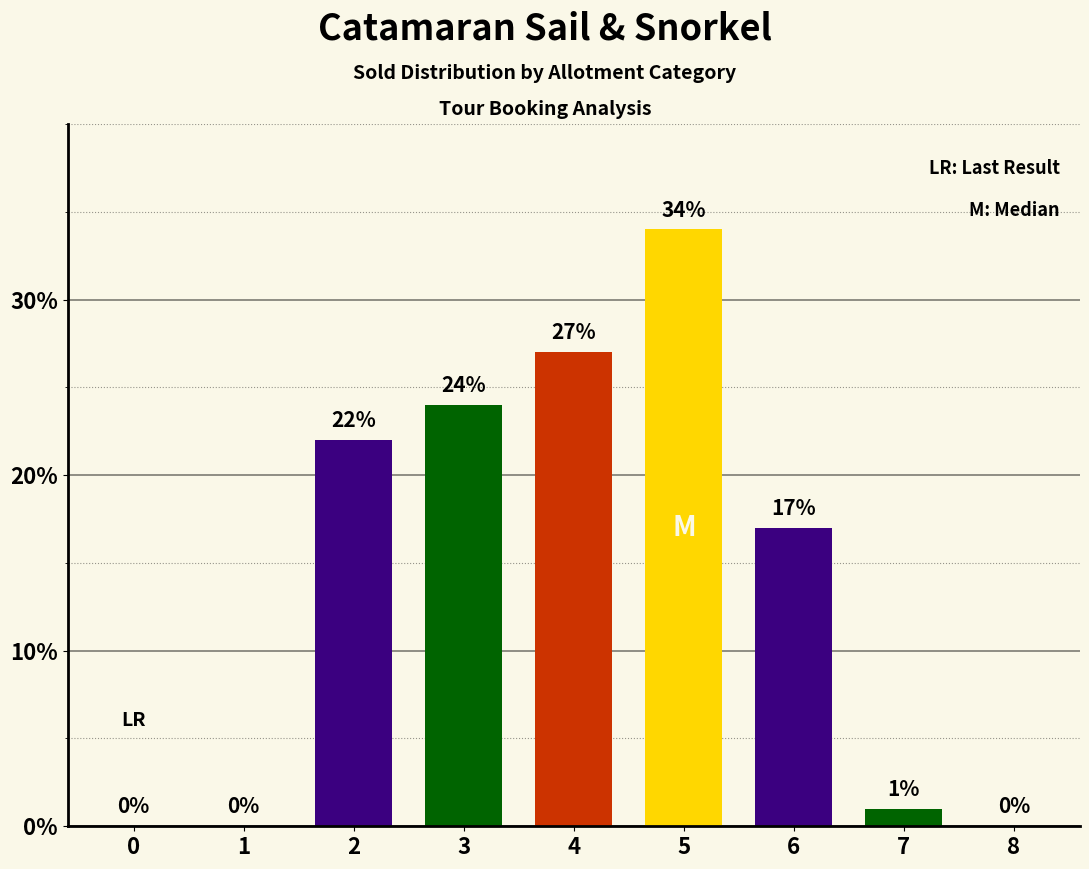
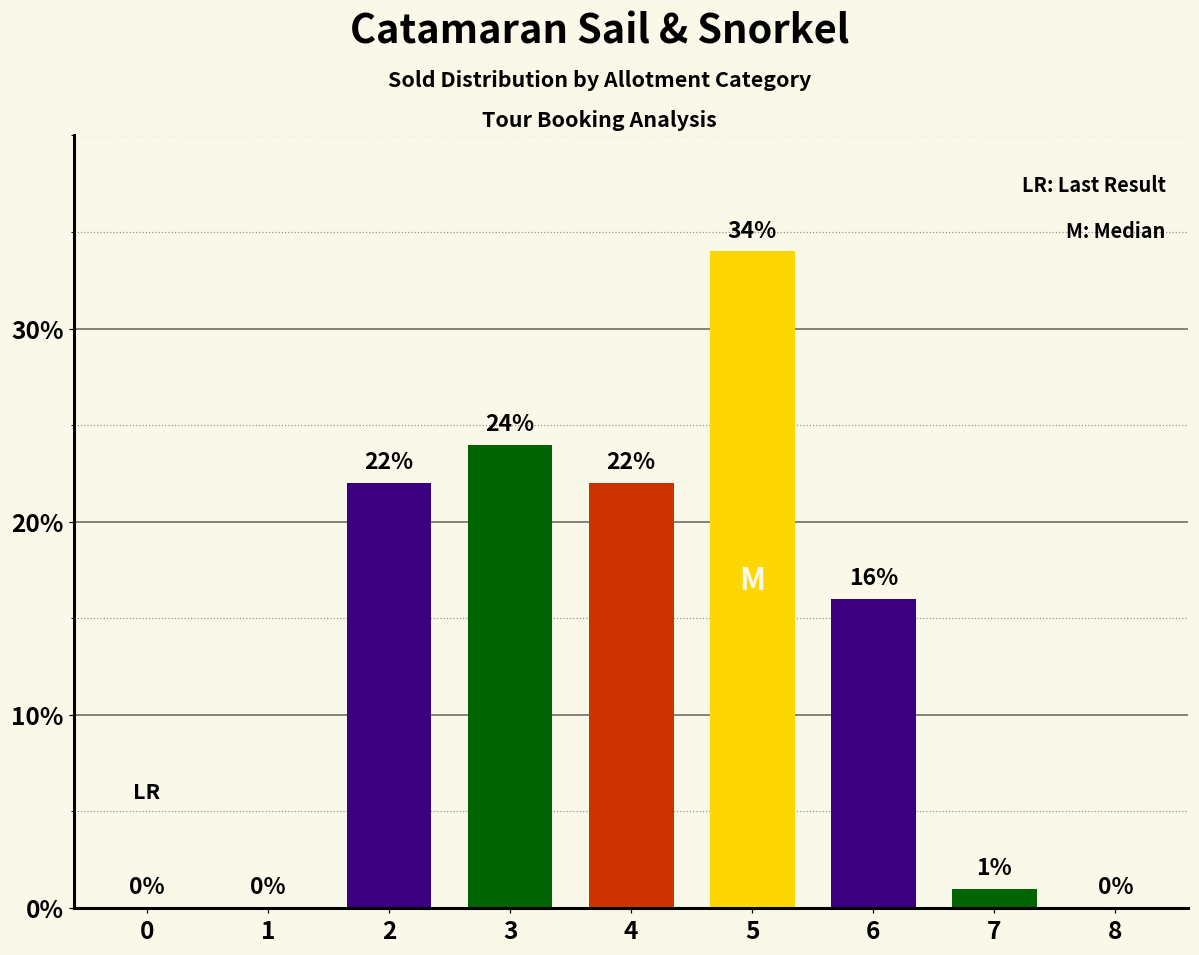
4: 27% -> 22%
6: 17% -> 16%
